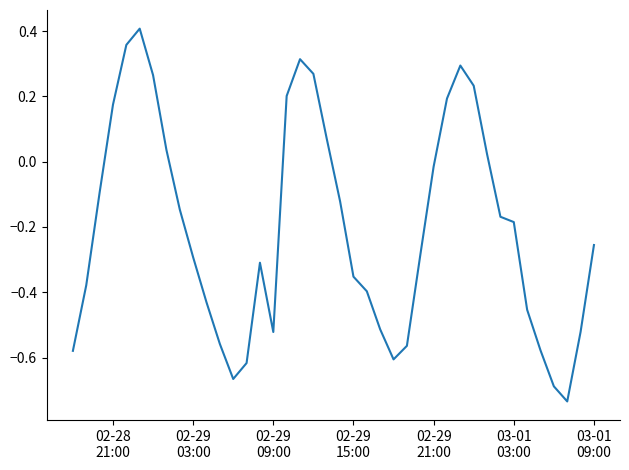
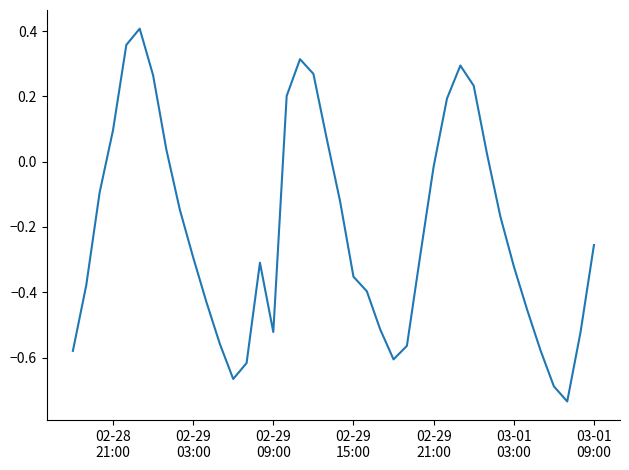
02-28 21:00: 0.17 -> 0.10
03-01 03:00: -0.18 -> -0.32
